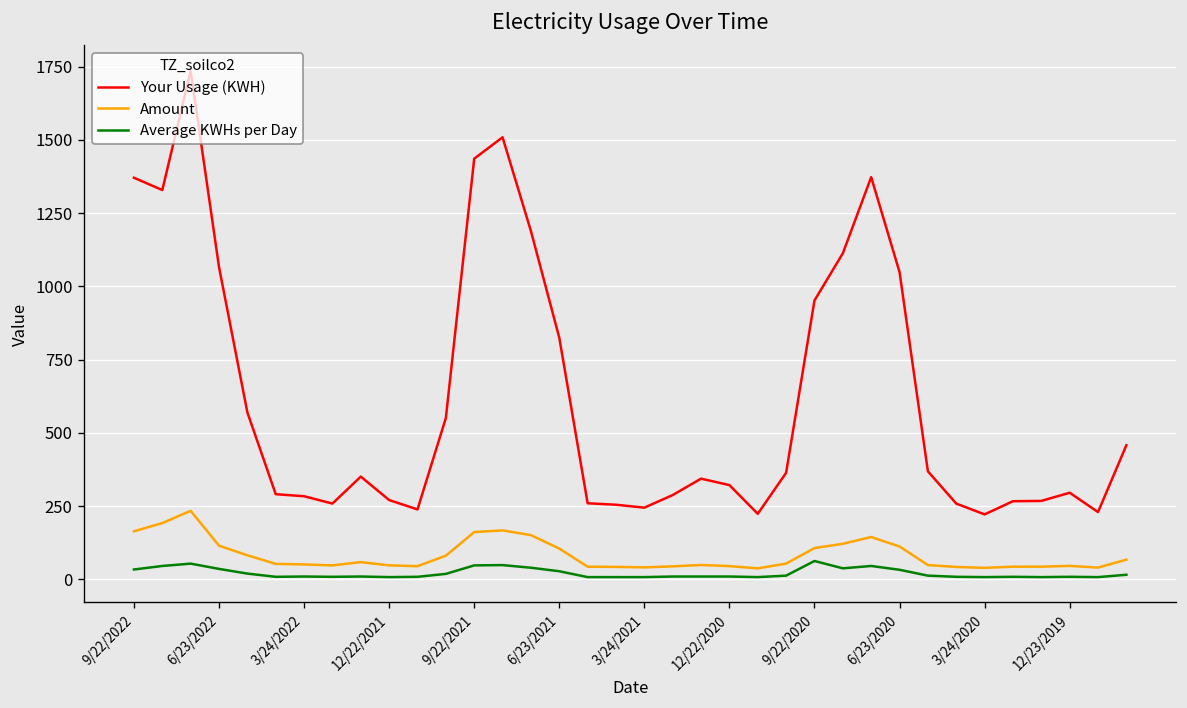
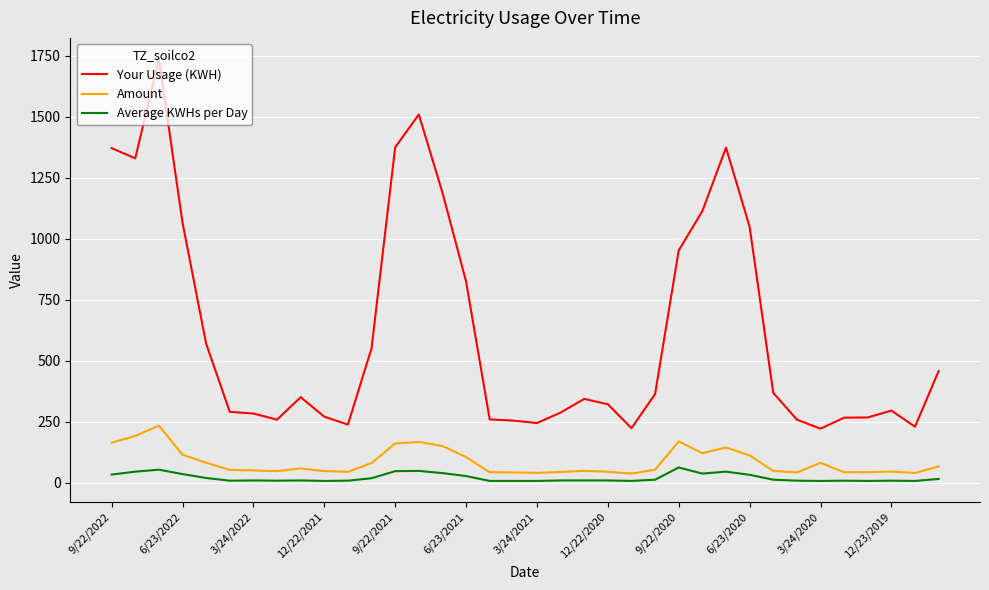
Your Usage (KWH), 9/22/2021: 1440 -> 1370
Amount, 9/22/2020: 110 -> 170
Amount, 3/24/2020: 40 -> 80
